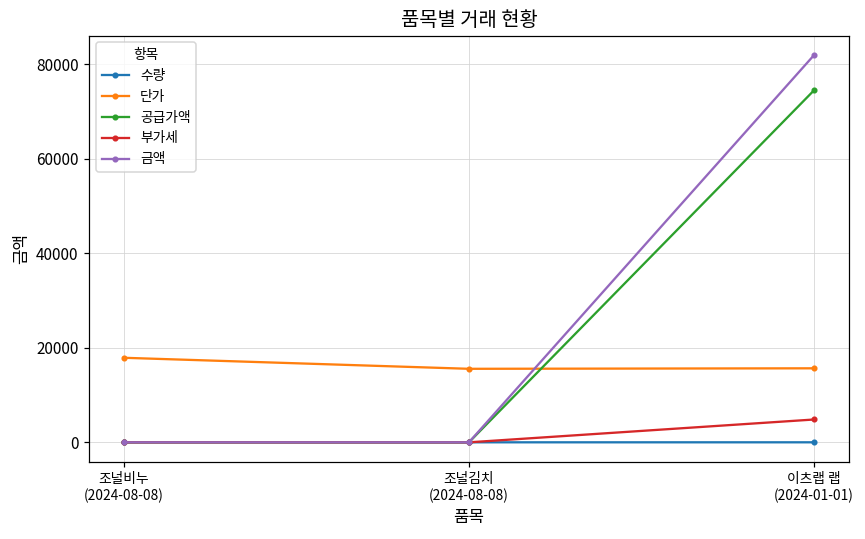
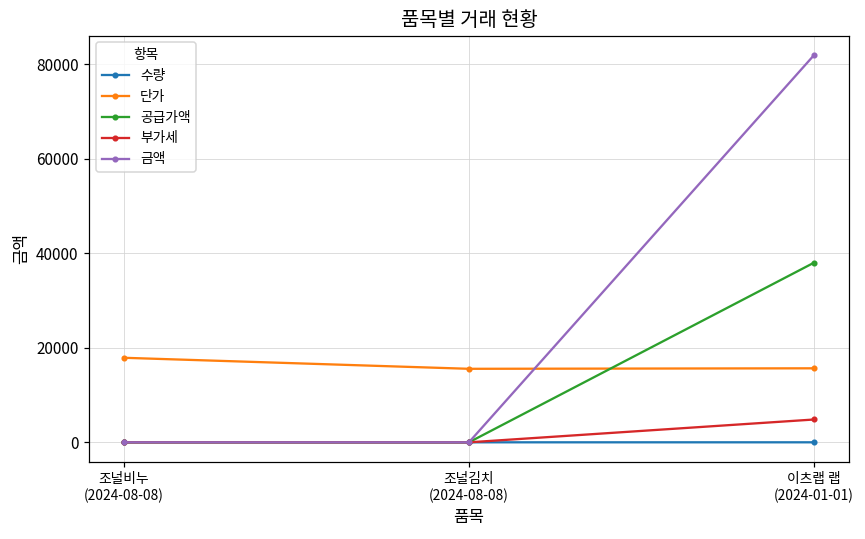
공급가액, 이츠랩 랩 (2024-01-01): 75000 -> 38000
